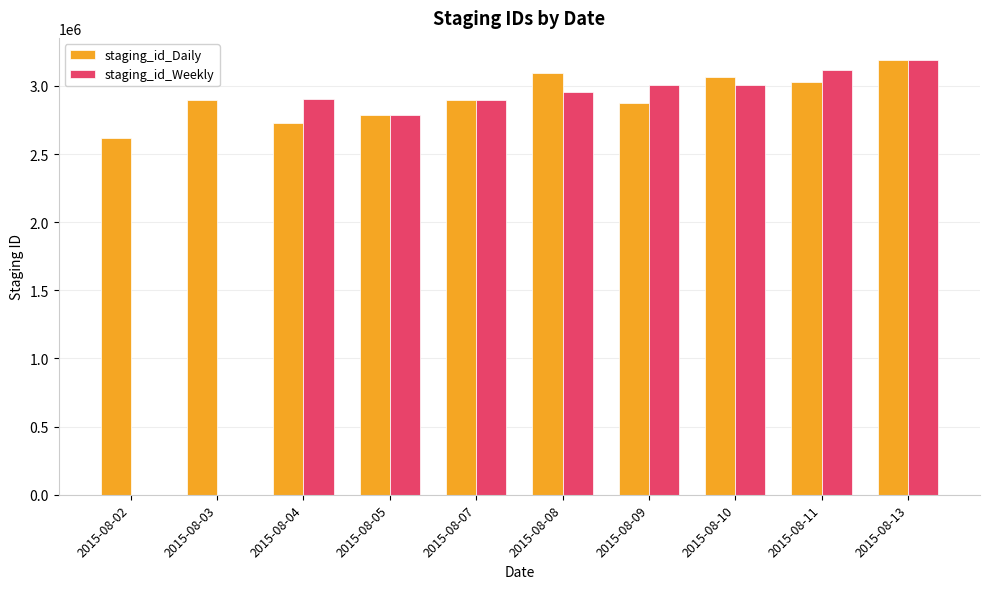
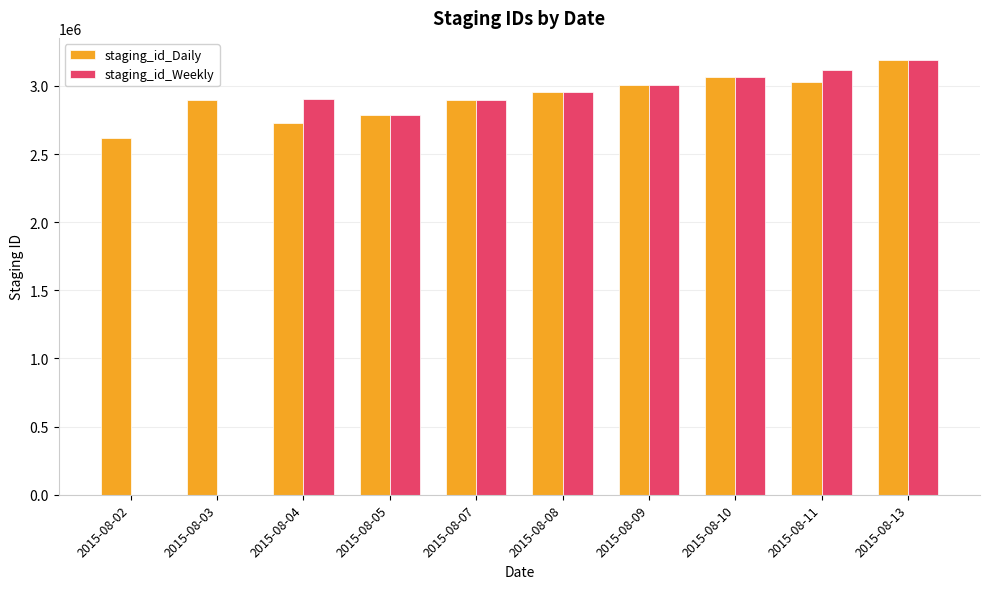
staging_id_Daily, 2015-08-08: 3100000 -> 2950000
staging_id_Daily, 2015-08-09: 2880000 -> 3000000
staging_id_Weekly, 2015-08-10: 3000000 -> 3070000
